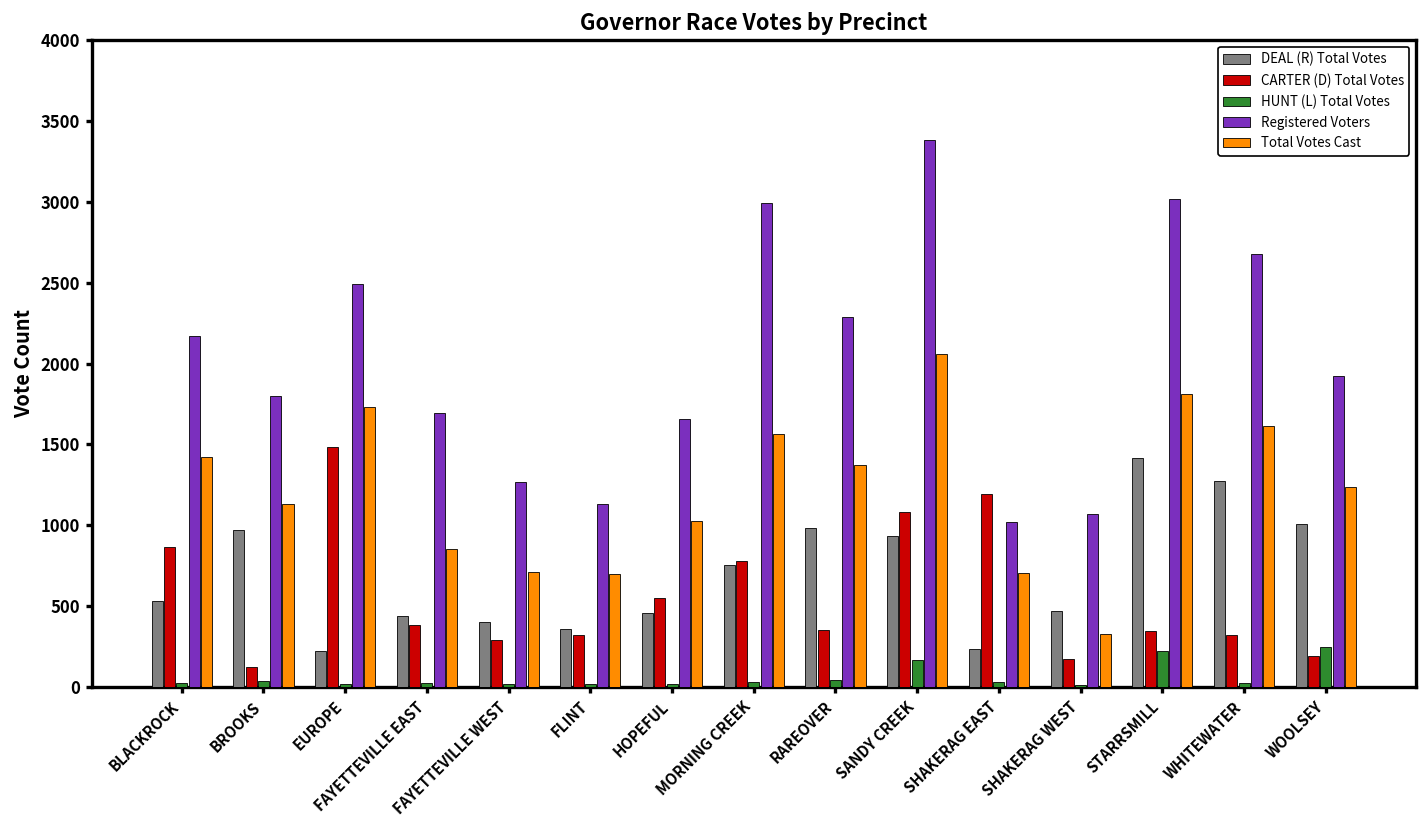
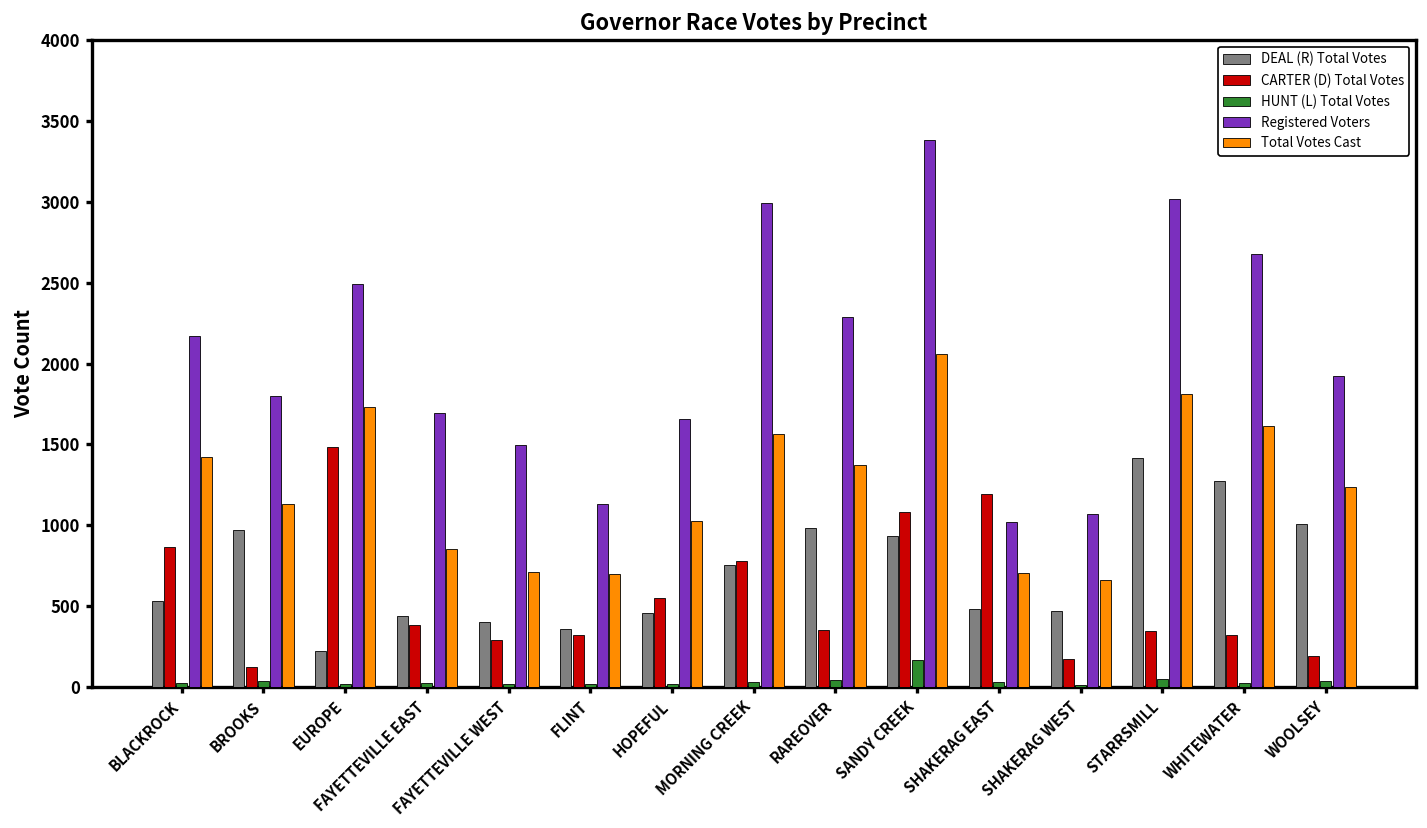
Registered Voters, FAYETTEVILLE WEST: 1270 -> 1500
DEAL (R) Total Votes, SHAKERAG EAST: 240 -> 480
Total Votes Cast, SHAKERAG WEST: 330 -> 660
HUNT (L) Total Votes, STARRSMILL: 220 -> 50
HUNT (L) Total Votes, WOOLSEY: 250 -> 40
